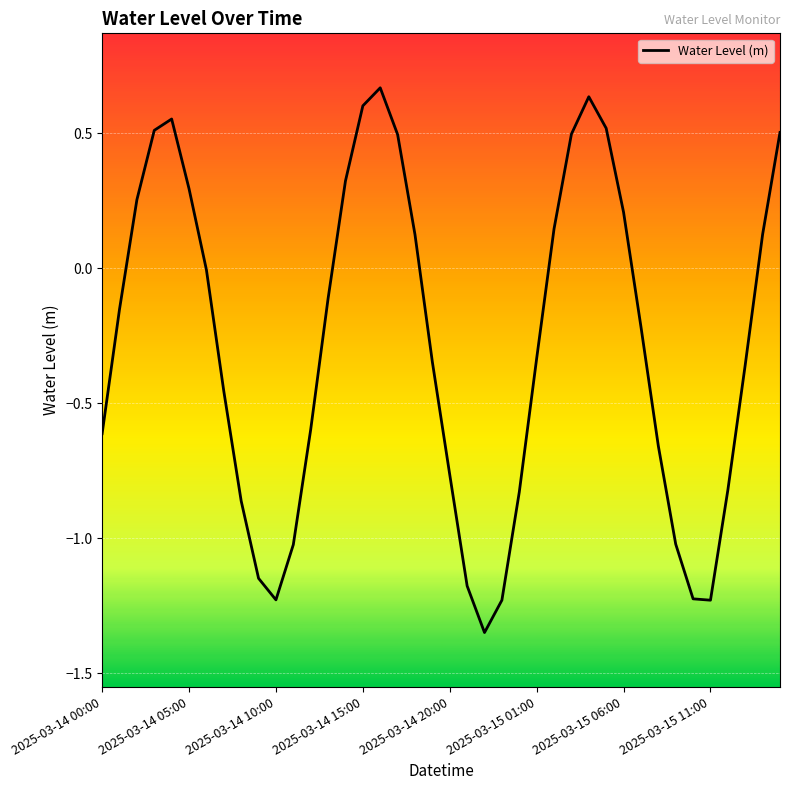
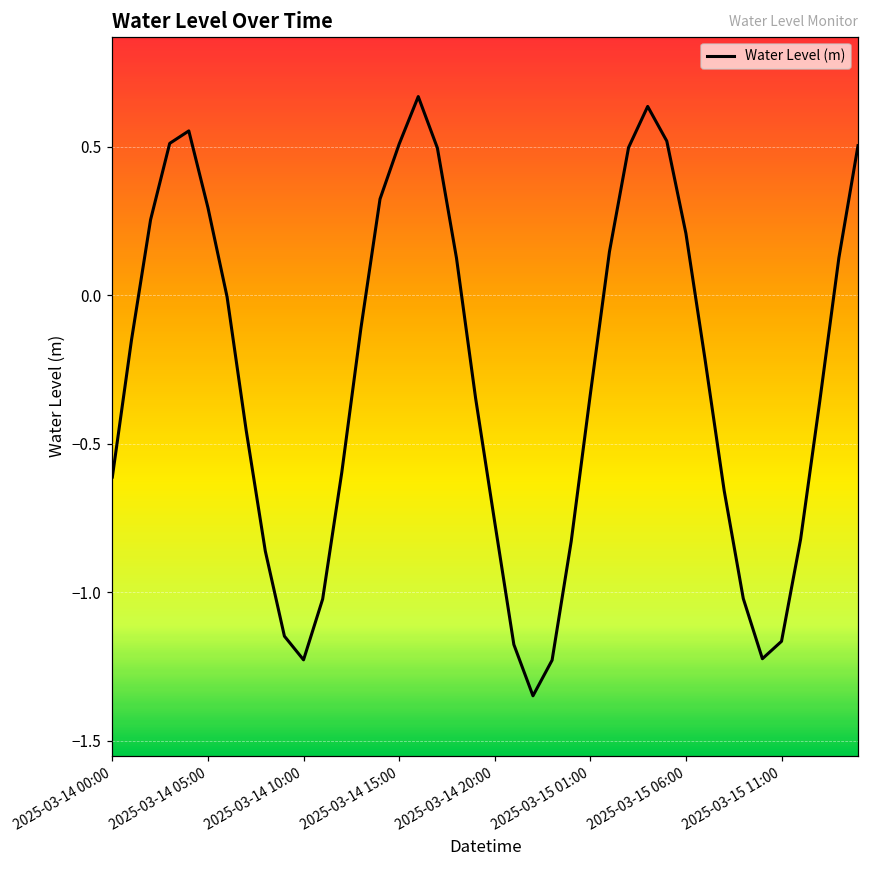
2025-03-14 15:00: 0.60 -> 0.51
2025-03-15 11:00: -1.23 -> -1.17
